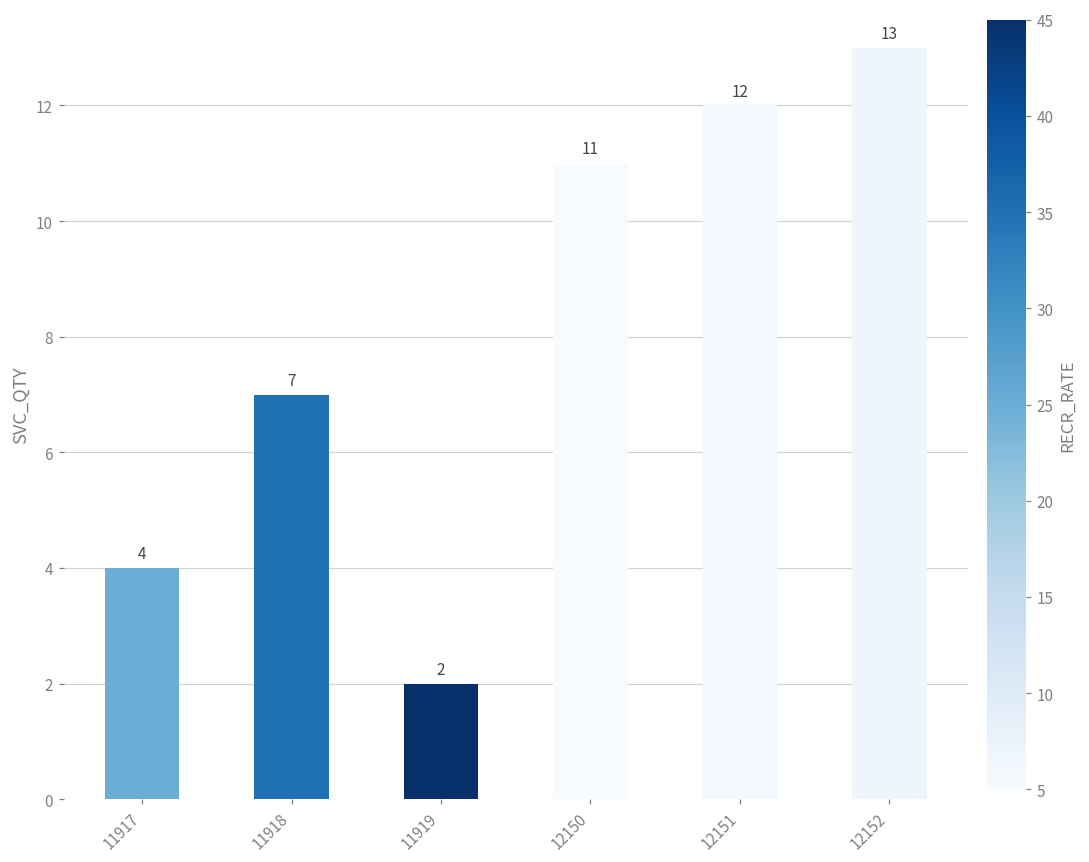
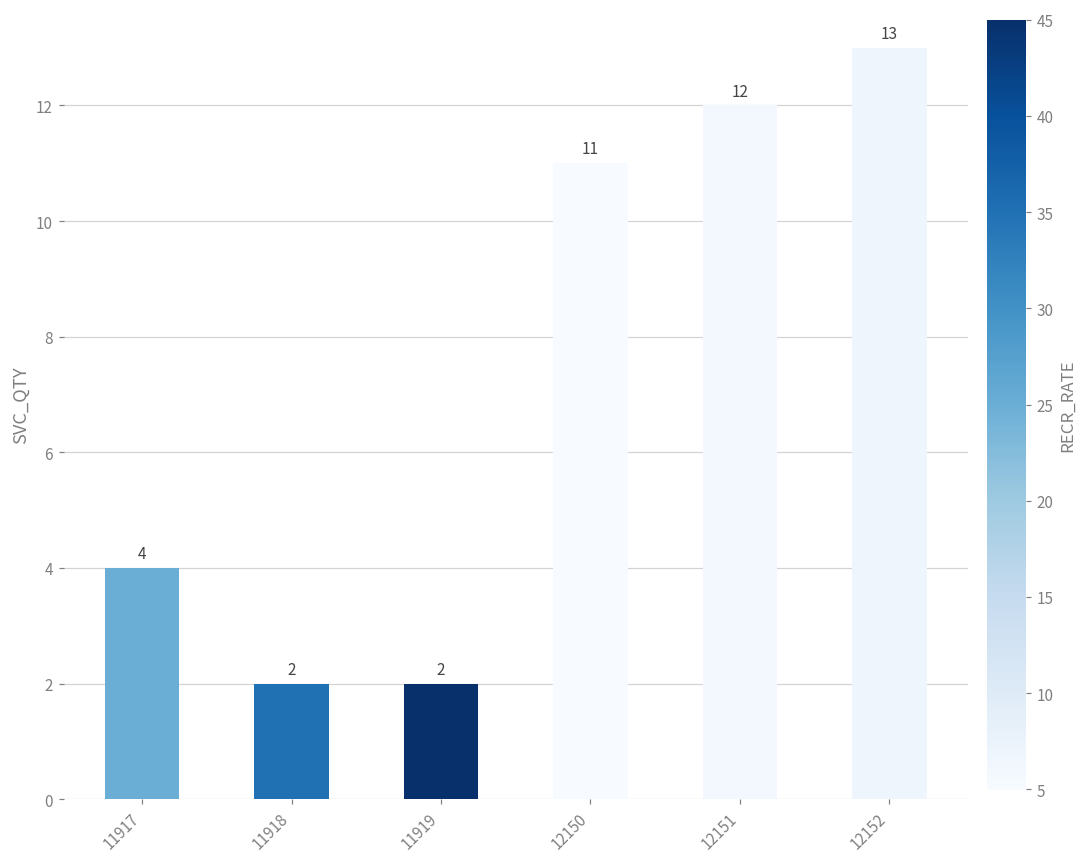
11918: 7 -> 2
